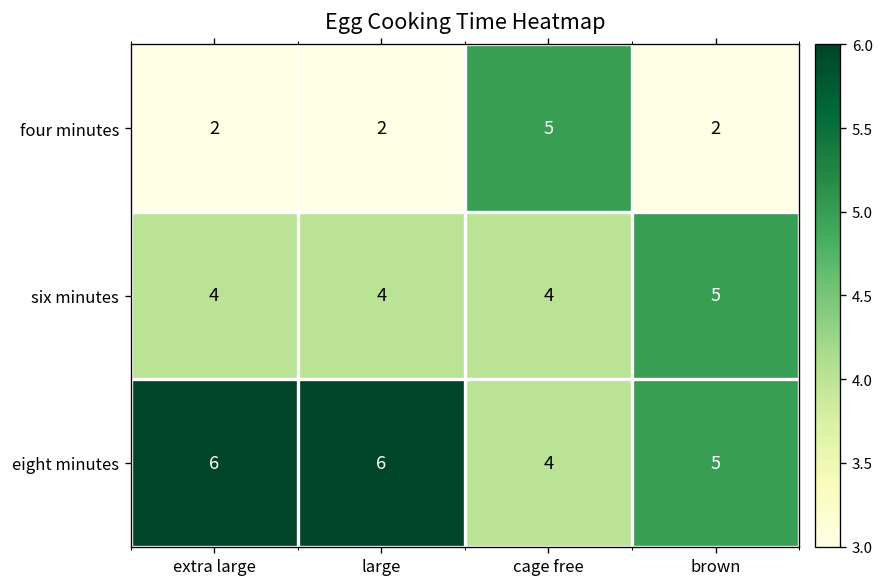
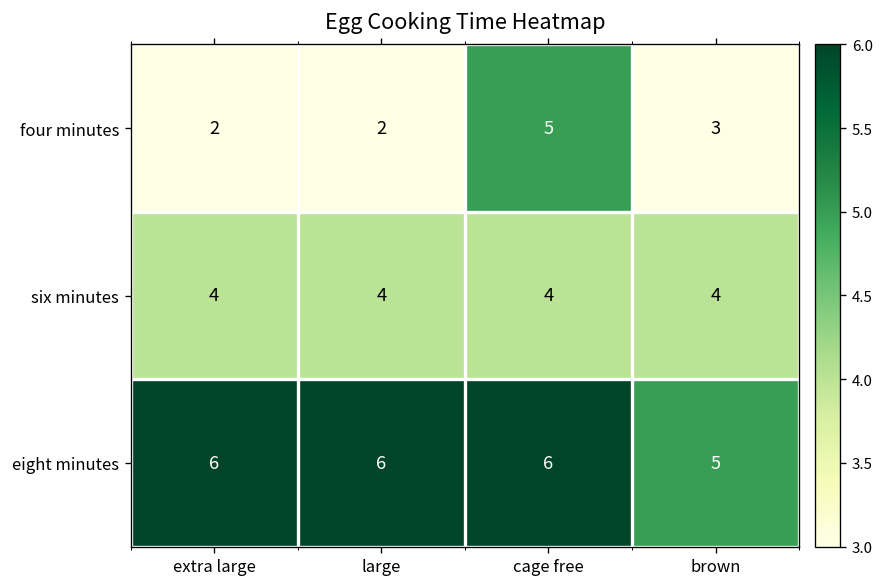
four minutes, brown: 2 -> 3
six minutes, brown: 5 -> 4
eight minutes, cage free: 4 -> 6
